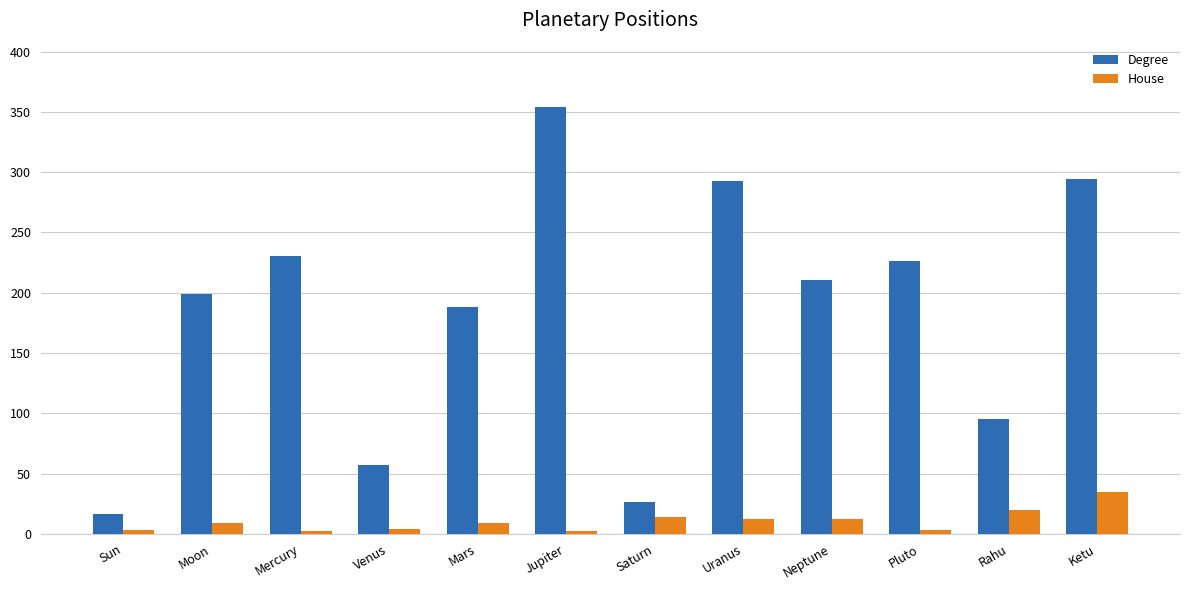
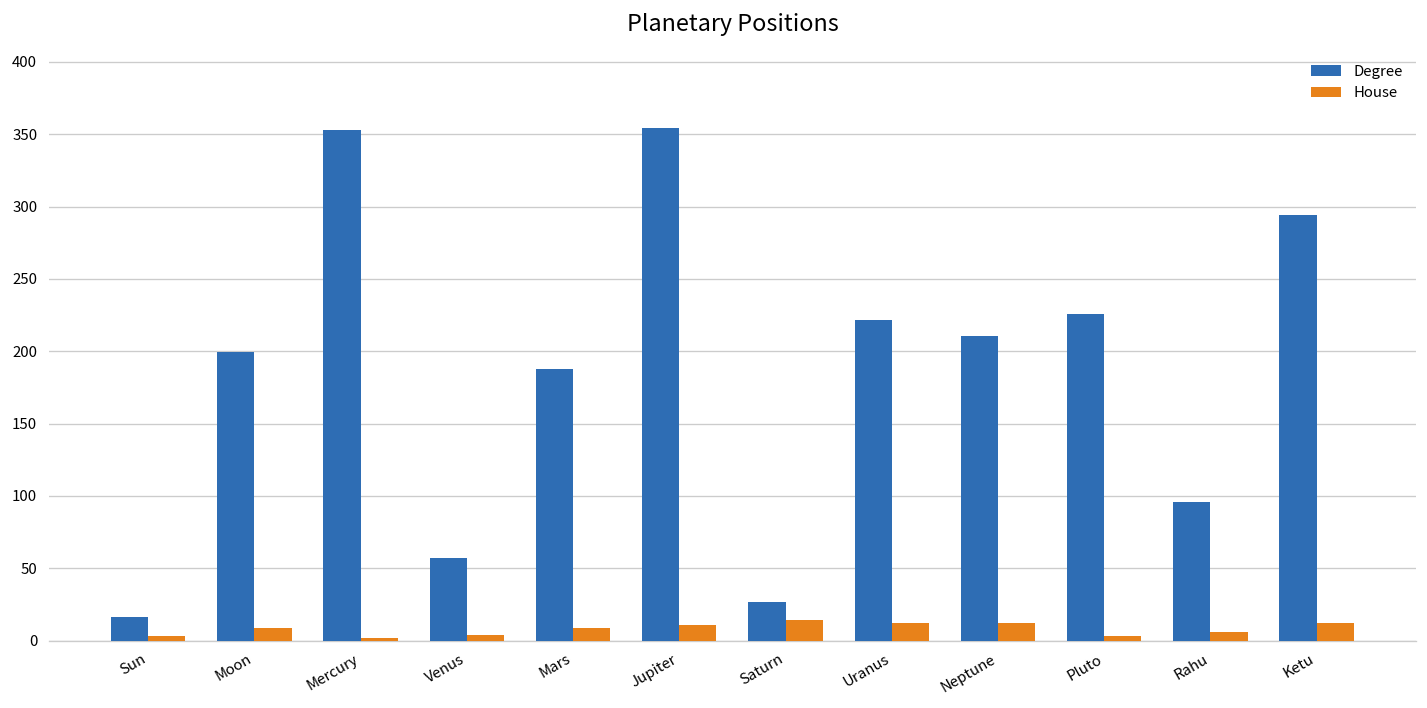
Degree, Mercury: 231 -> 353
House, Jupiter: 2 -> 11
Degree, Uranus: 293 -> 222
House, Rahu: 20 -> 6
House, Ketu: 35 -> 12
